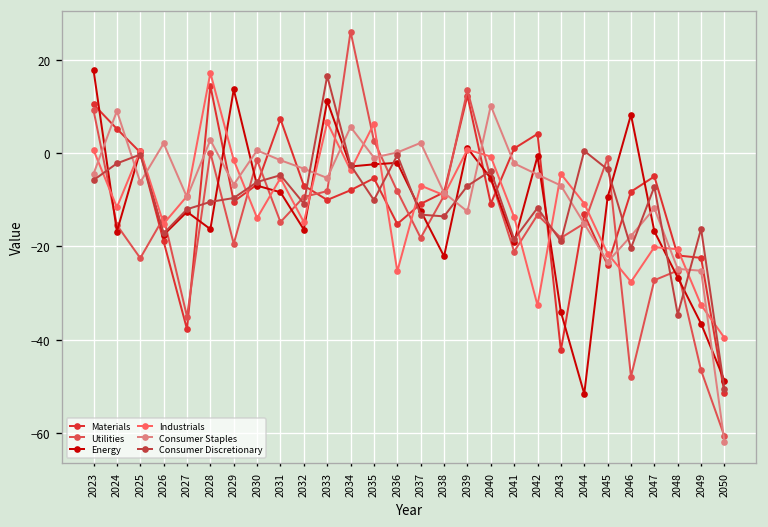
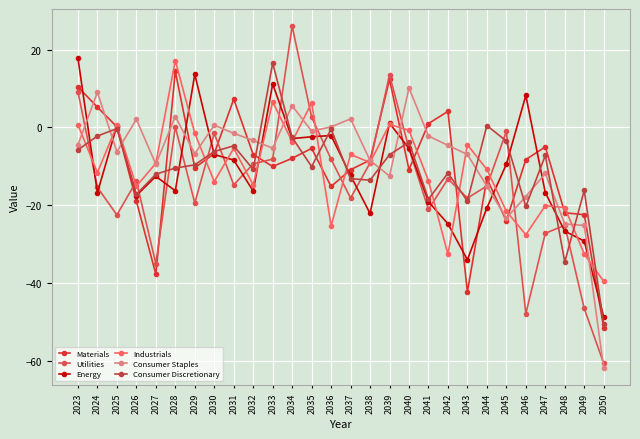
Energy, 2042: -1 -> -25
Energy, 2044: -52 -> -21
Energy, 2049: -37 -> -29
